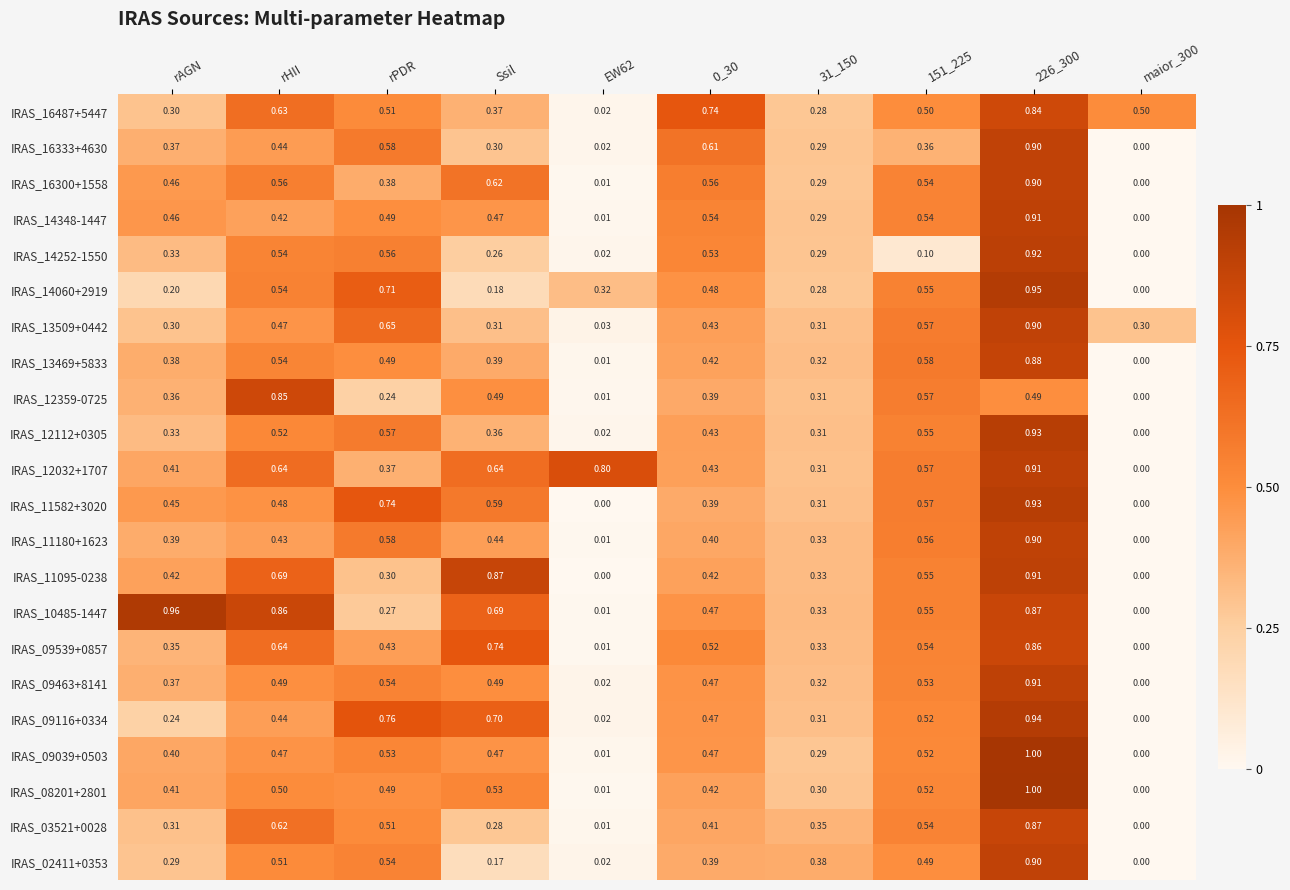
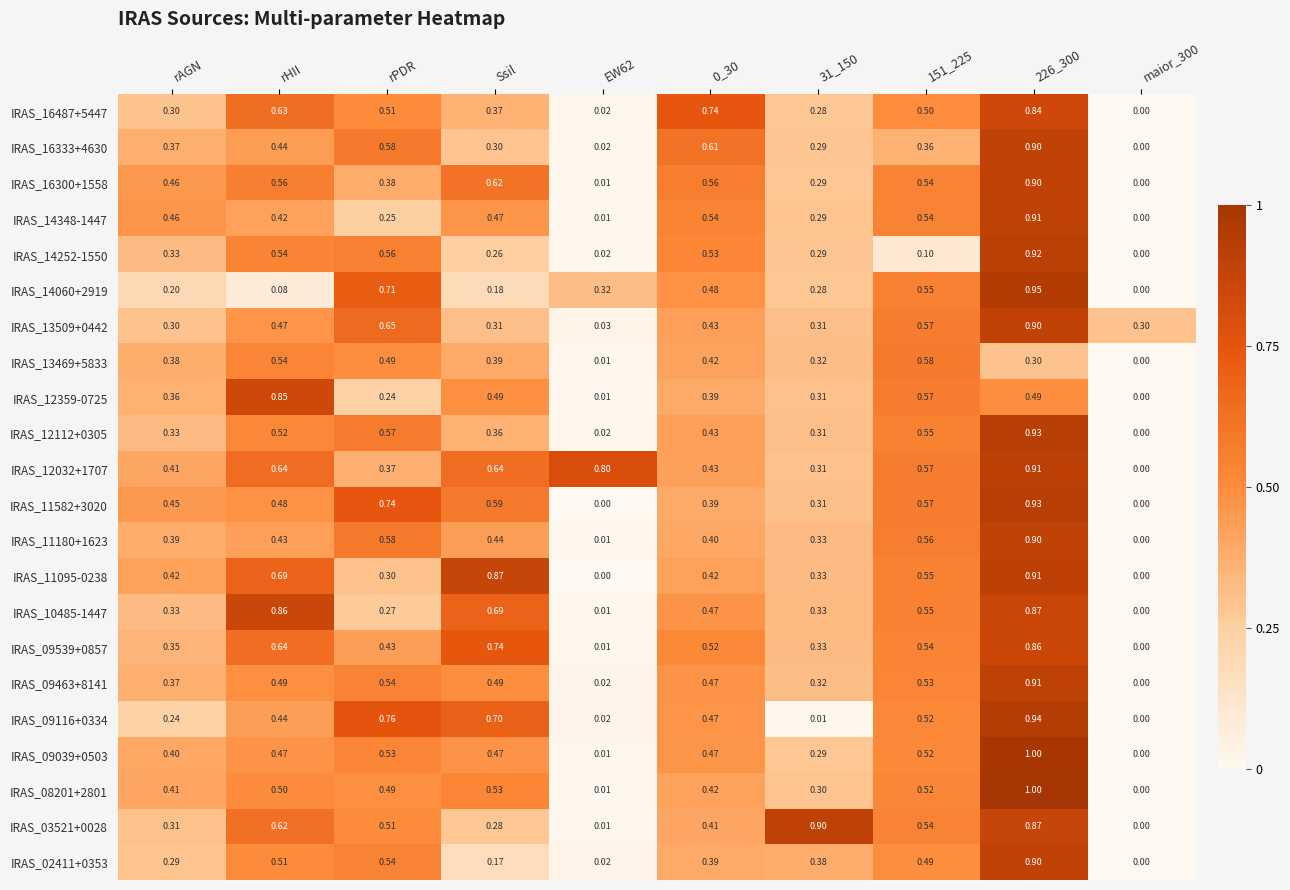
IRAS_16487+5447, maior_300: 0.50 -> 0.00
IRAS_14348-1447, rPDR: 0.49 -> 0.25
IRAS_14060+2919, rHII: 0.54 -> 0.08
IRAS_13469+5833, 226_300: 0.88 -> 0.30
IRAS_10485-1447, rAGN: 0.96 -> 0.33
IRAS_09116+0334, 31_150: 0.31 -> 0.01
IRAS_03521+0028, 31_150: 0.35 -> 0.90
